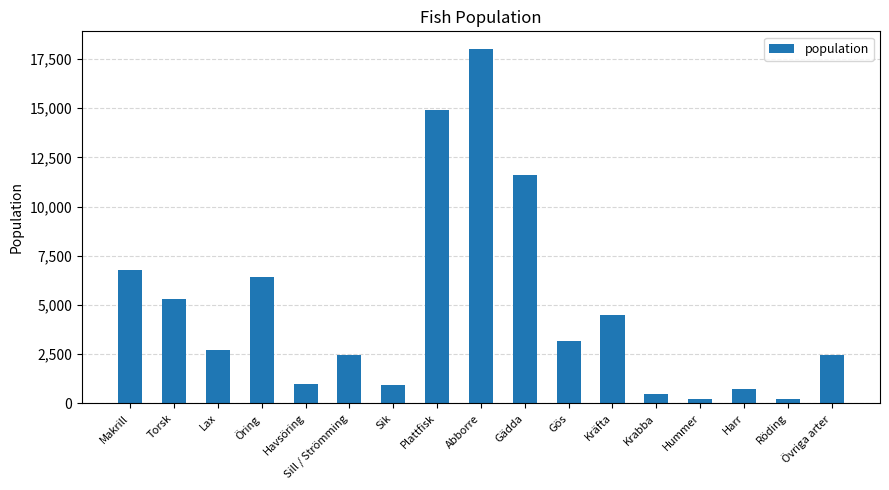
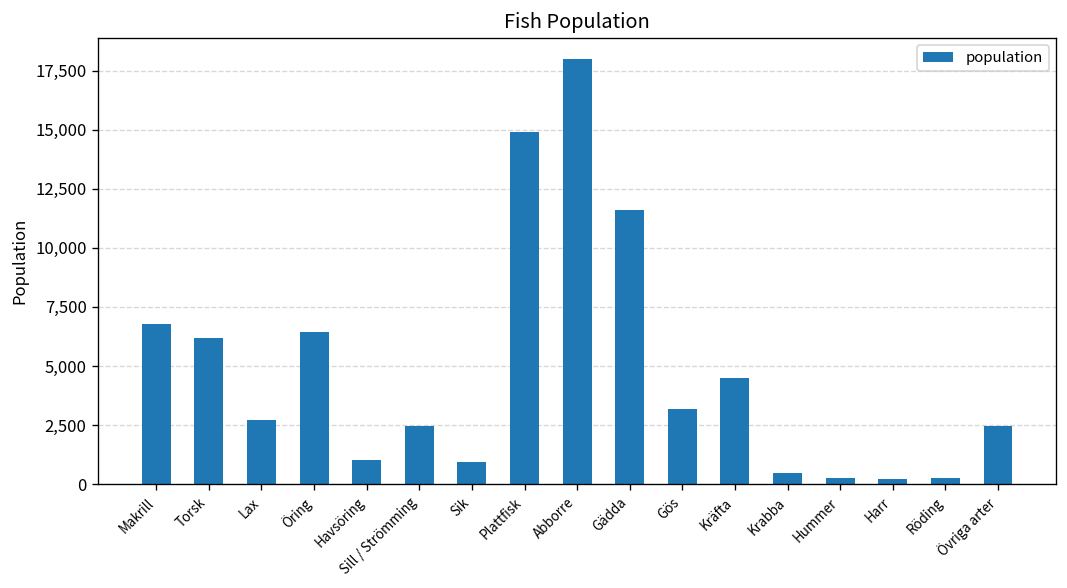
Torsk: 5,300 -> 6,200
Harr: 700 -> 200
